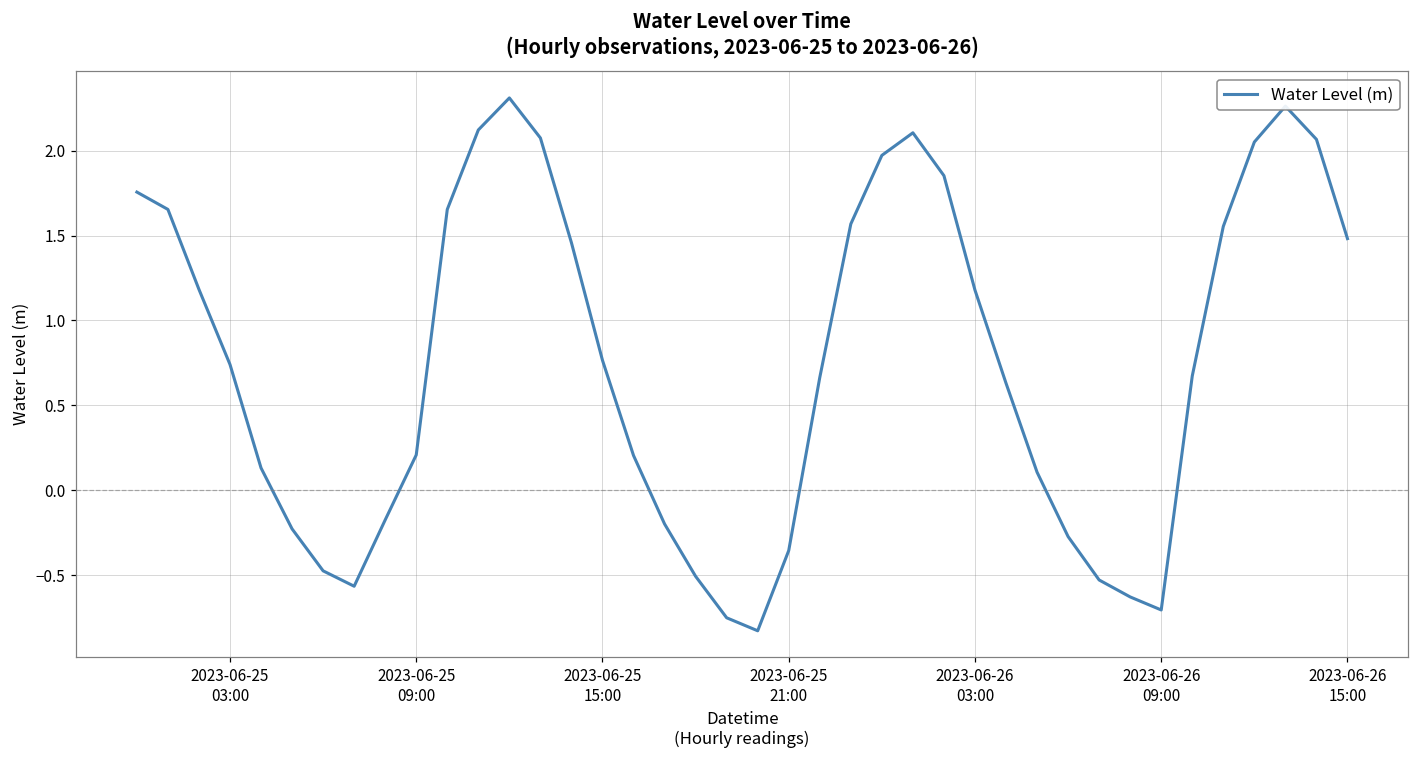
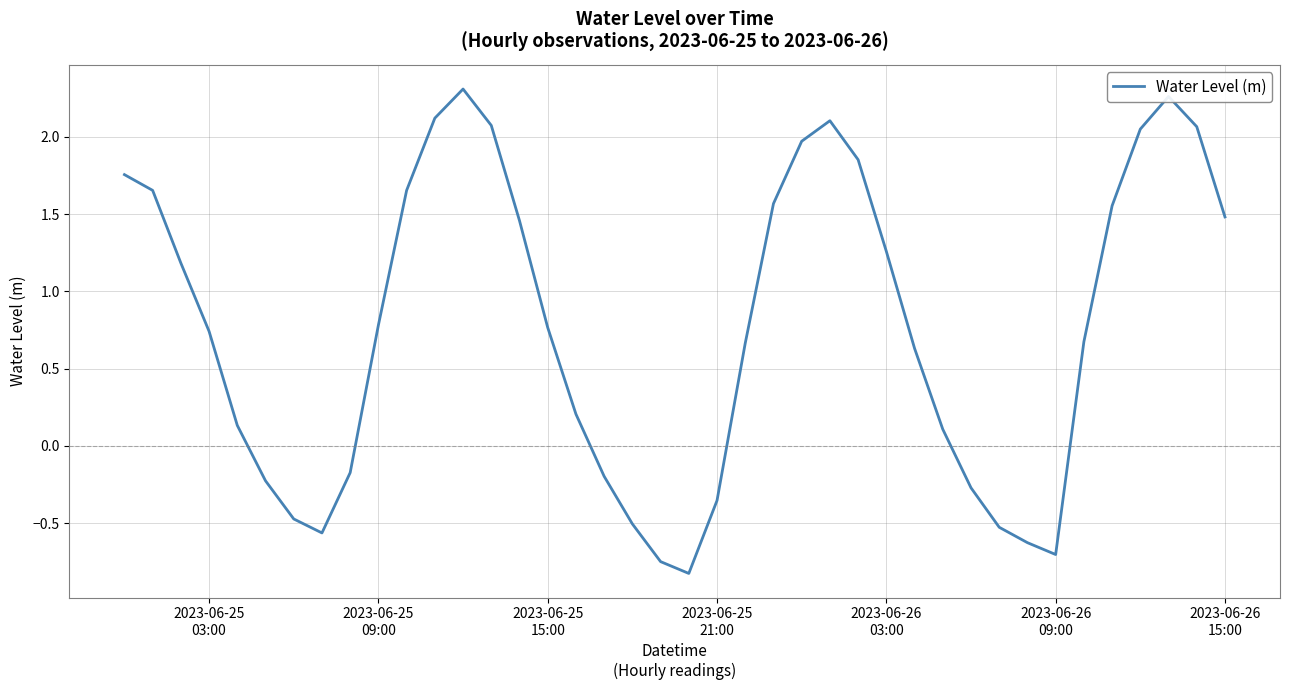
2023-06-25 09:00: 0.21 -> 0.78
2023-06-26 03:00: 1.18 -> 1.26
